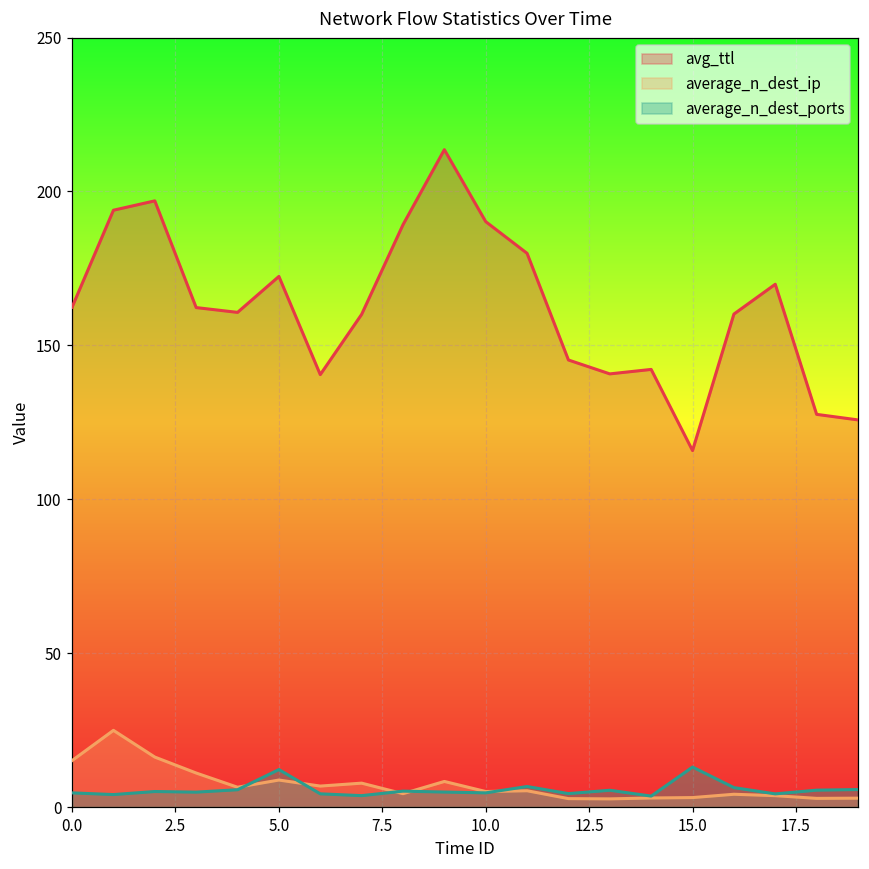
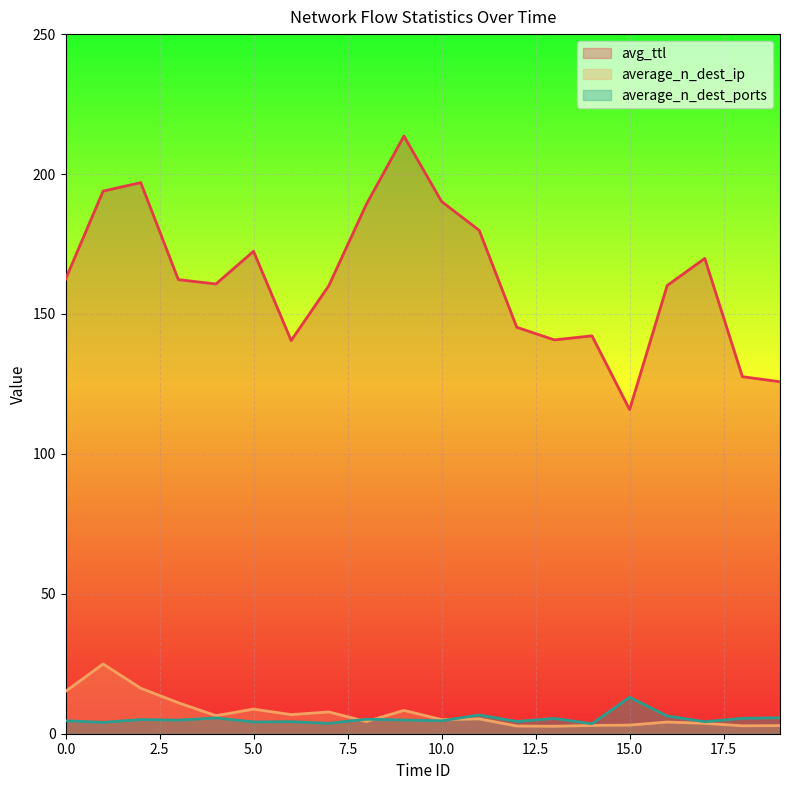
average_n_dest_ports, 5.0: 12 -> 4
